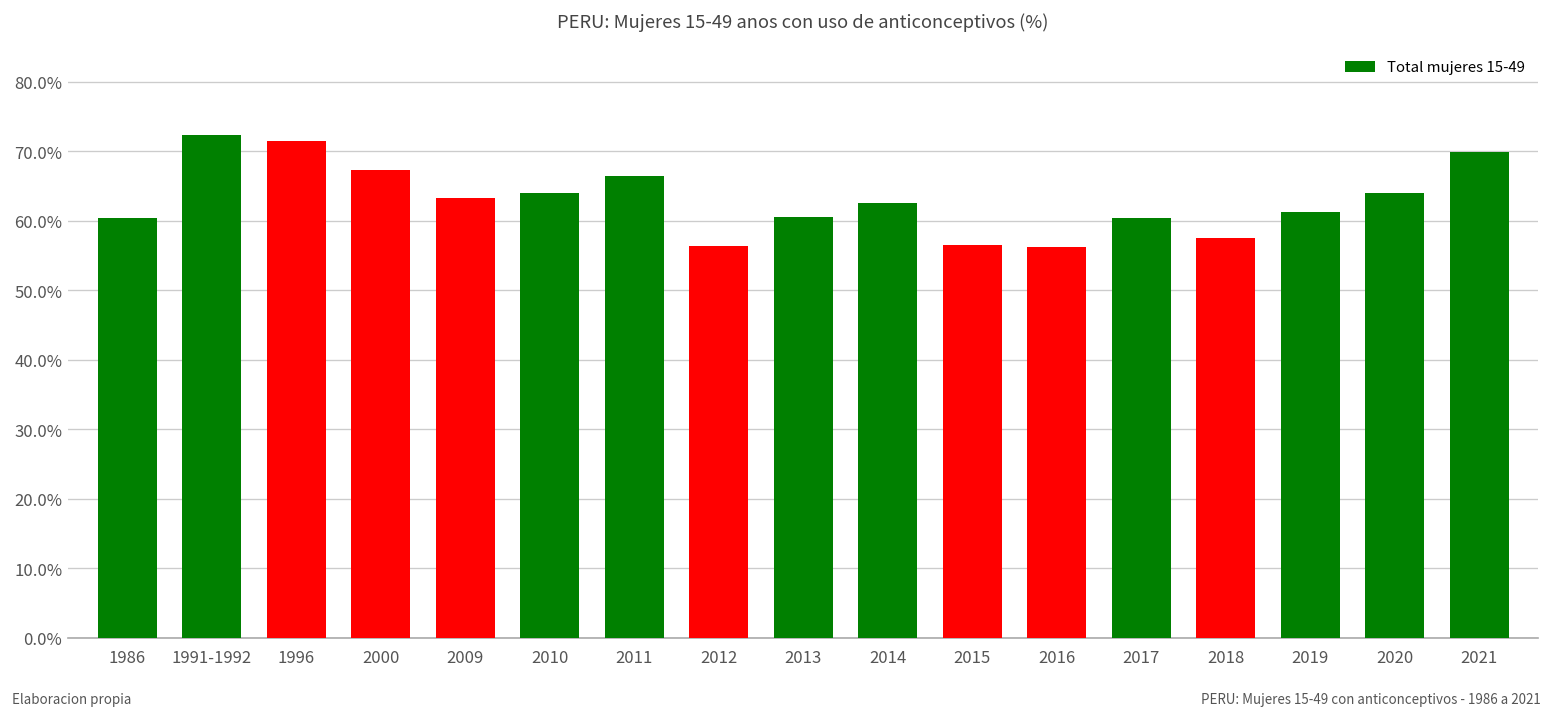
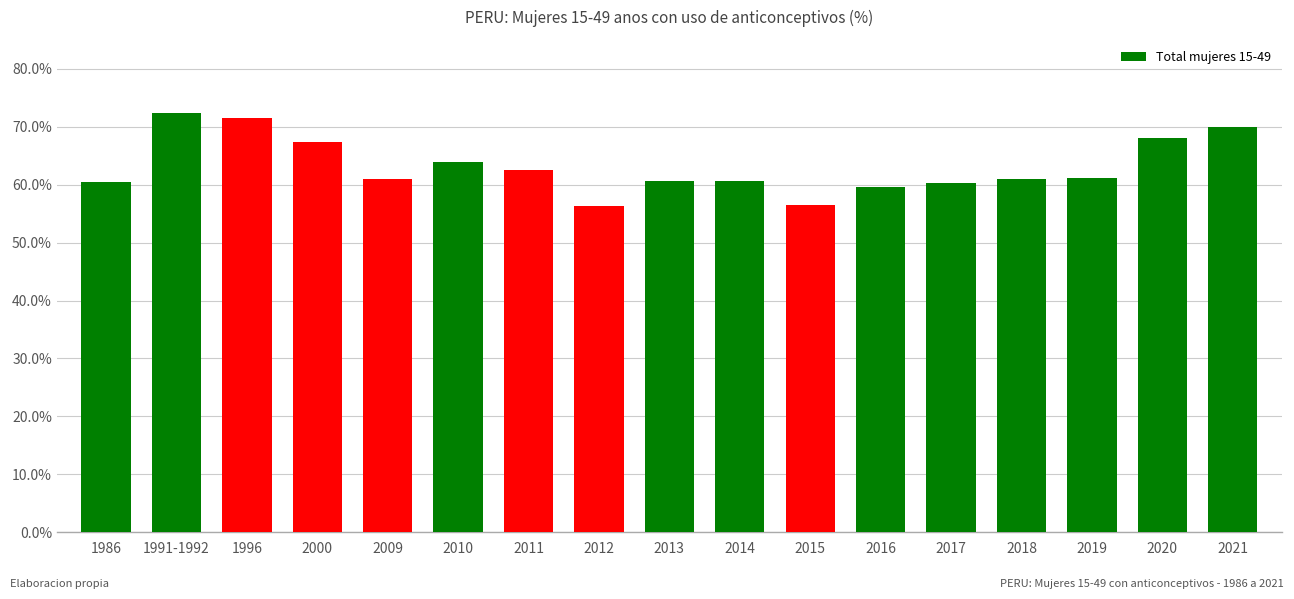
2009: 63% -> 61%
2011: 66% -> 63%
2014: 63% -> 61%
2016: 56% -> 60%
2018: 58% -> 61%
2020: 64% -> 68%
